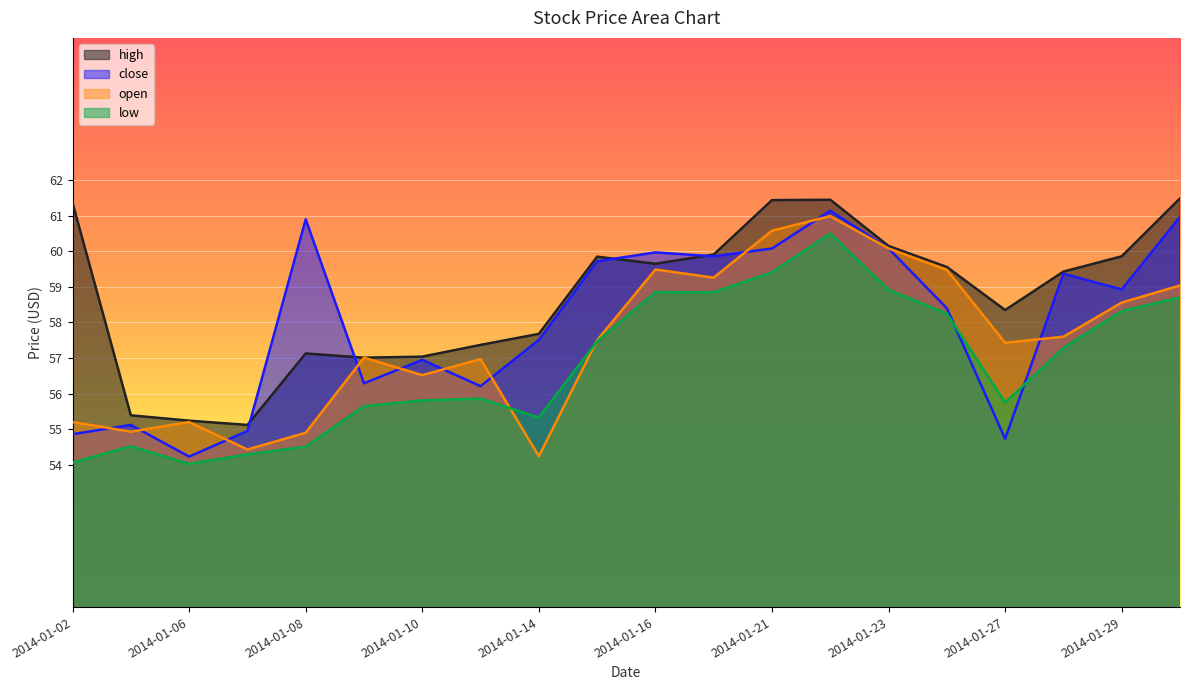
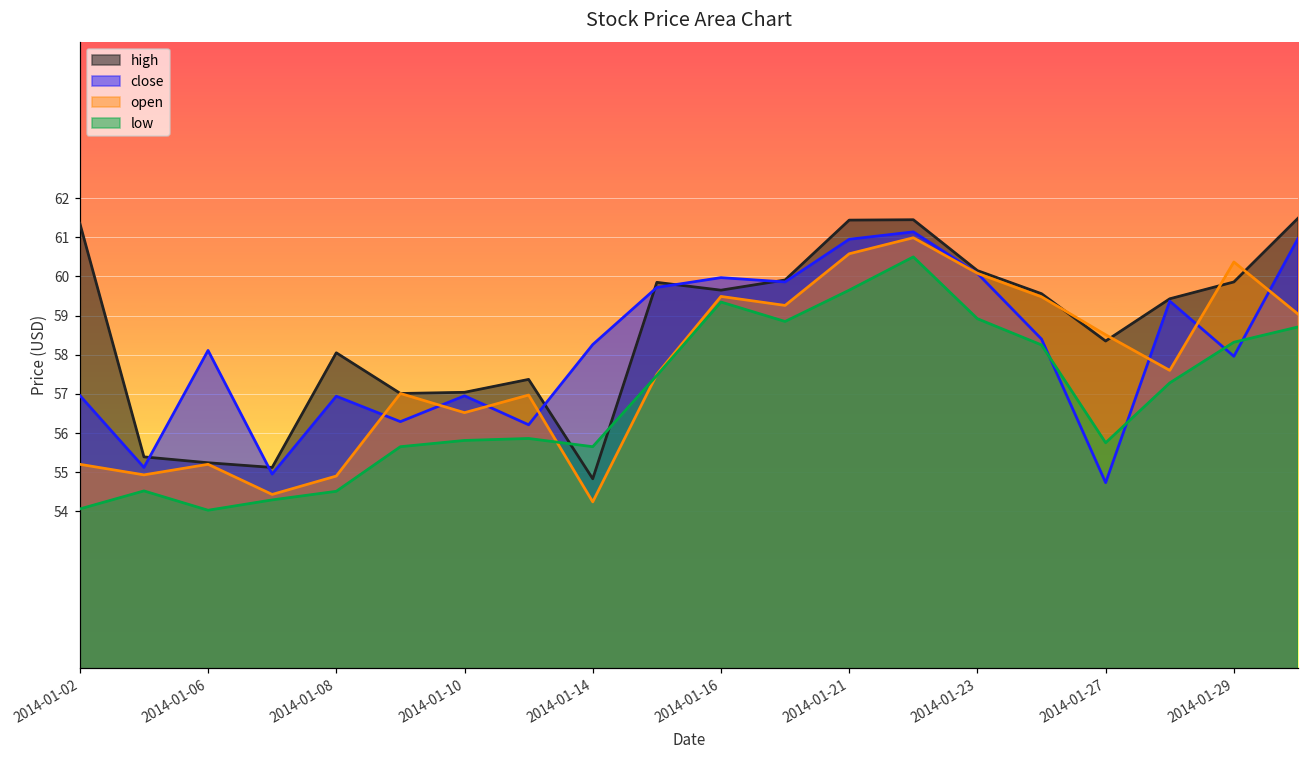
close, 2014-01-02: 54.9 -> 57.0
close, 2014-01-06: 54.2 -> 58.1
high, 2014-01-08: 57.1 -> 58.1
close, 2014-01-08: 60.9 -> 56.9
high, 2014-01-14: 57.7 -> 54.8
close, 2014-01-14: 57.5 -> 58.3
low, 2014-01-14: 55.3 -> 55.7
low, 2014-01-16: 58.9 -> 59.3
close, 2014-01-21: 60.1 -> 61.0
low, 2014-01-21: 59.4 -> 59.7
open, 2014-01-27: 57.4 -> 58.5
close, 2014-01-29: 58.9 -> 58.0
open, 2014-01-29: 58.6 -> 60.4
